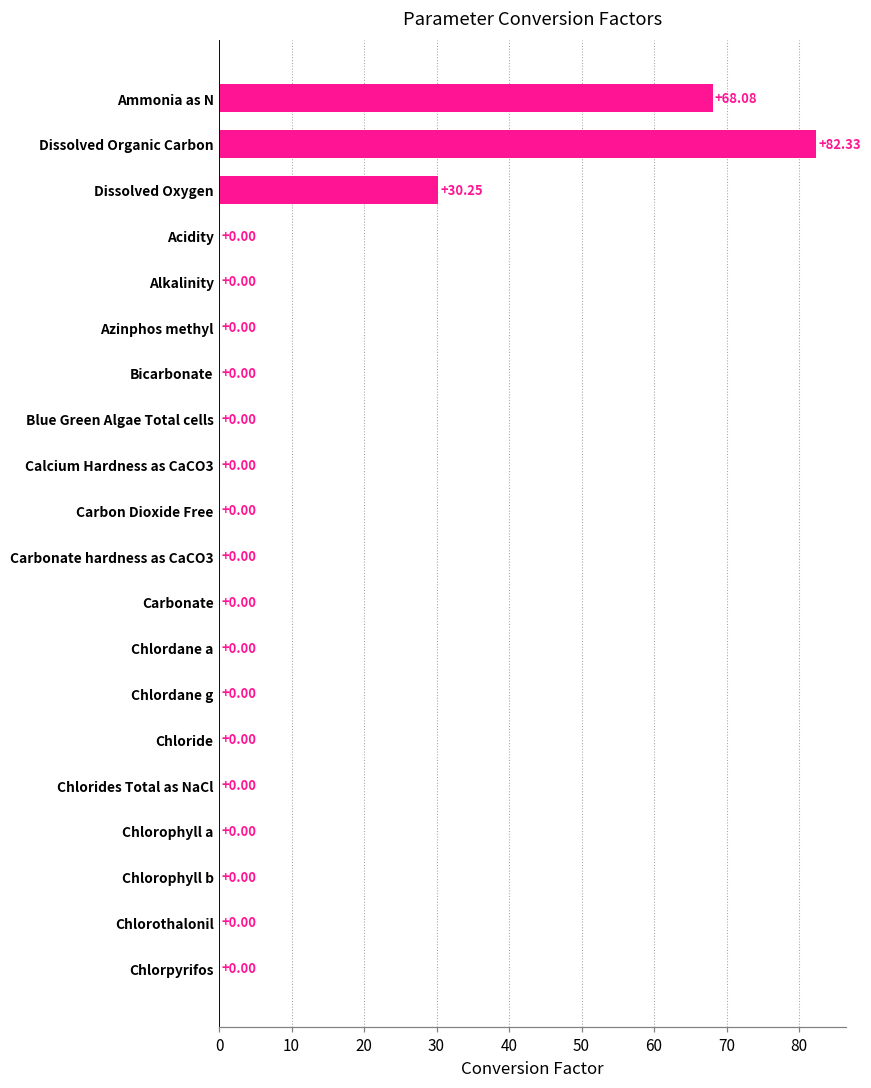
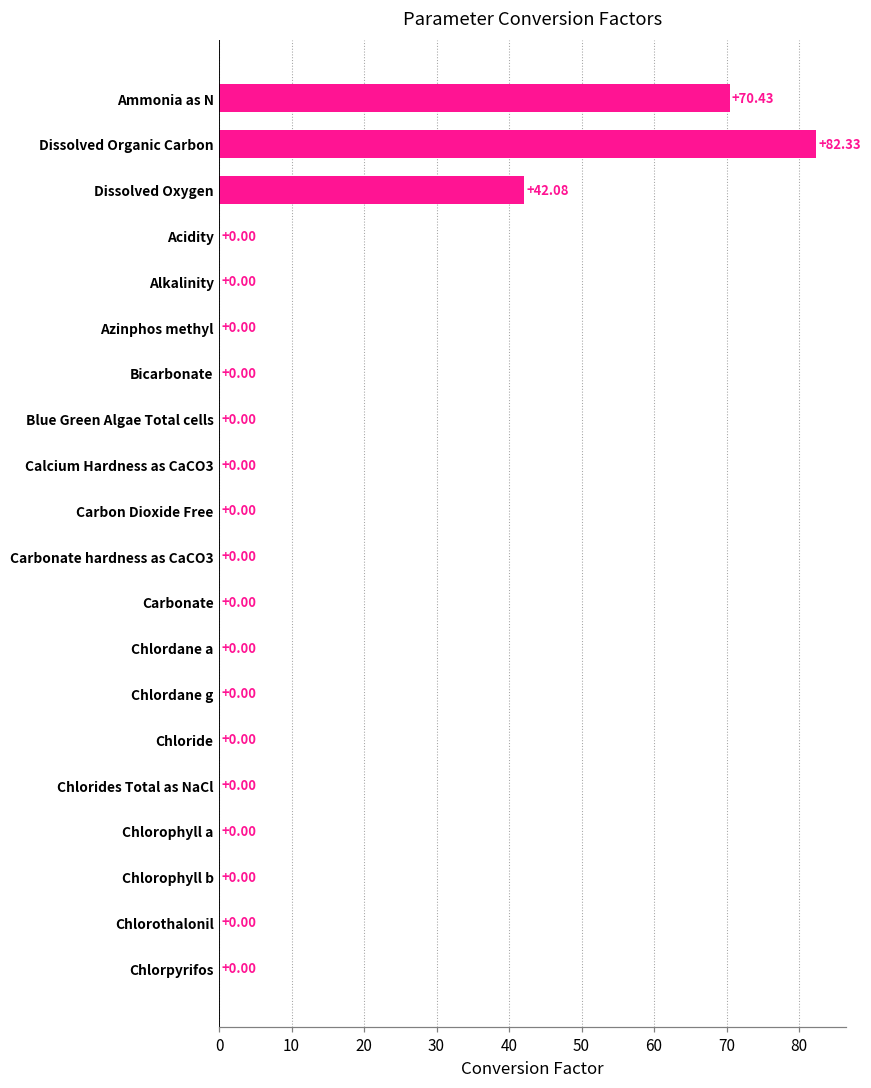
Ammonia as N: +68.08 -> +70.43
Dissolved Oxygen: +30.25 -> +42.08
